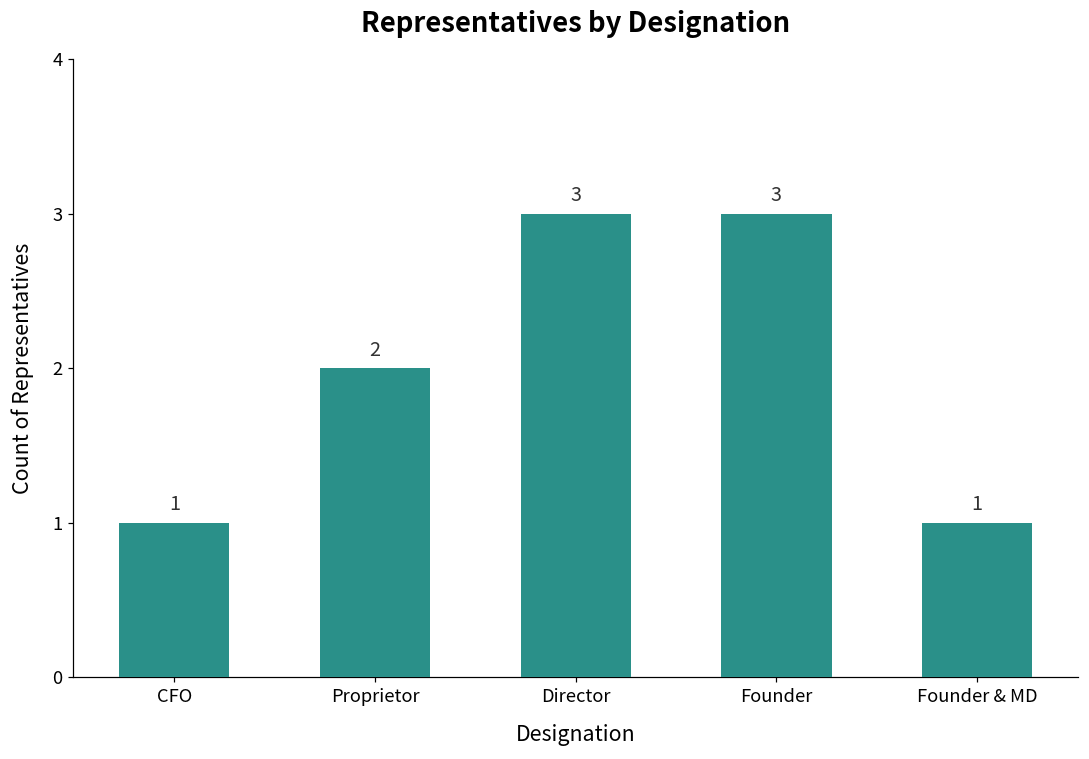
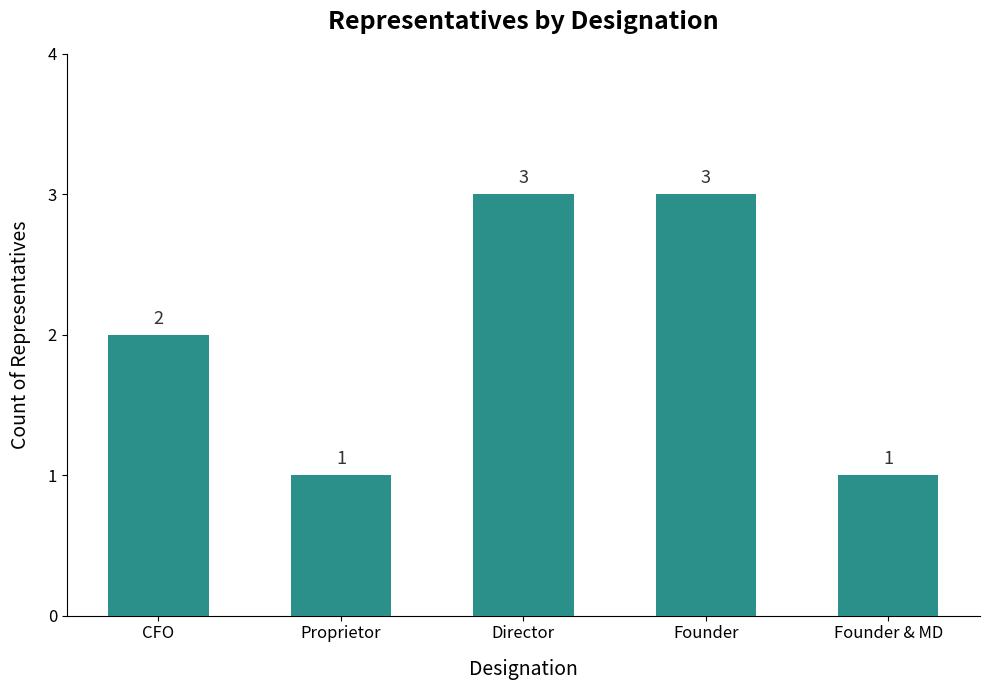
CFO: 1 -> 2
Proprietor: 2 -> 1
